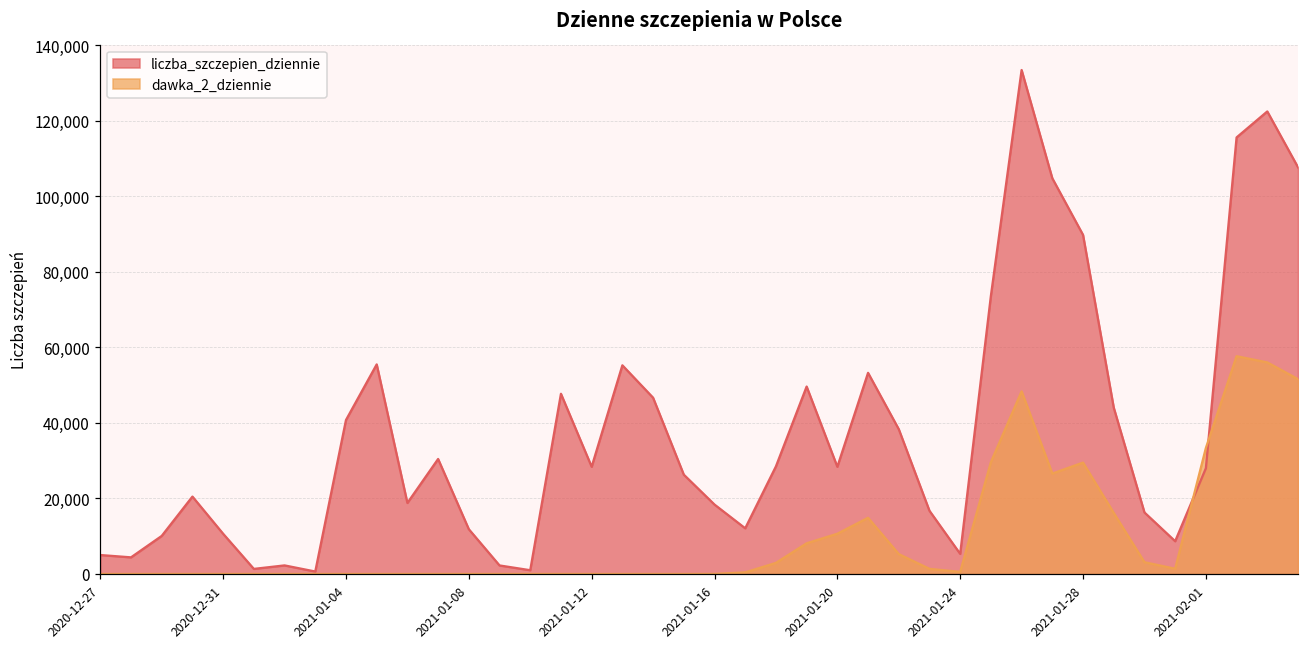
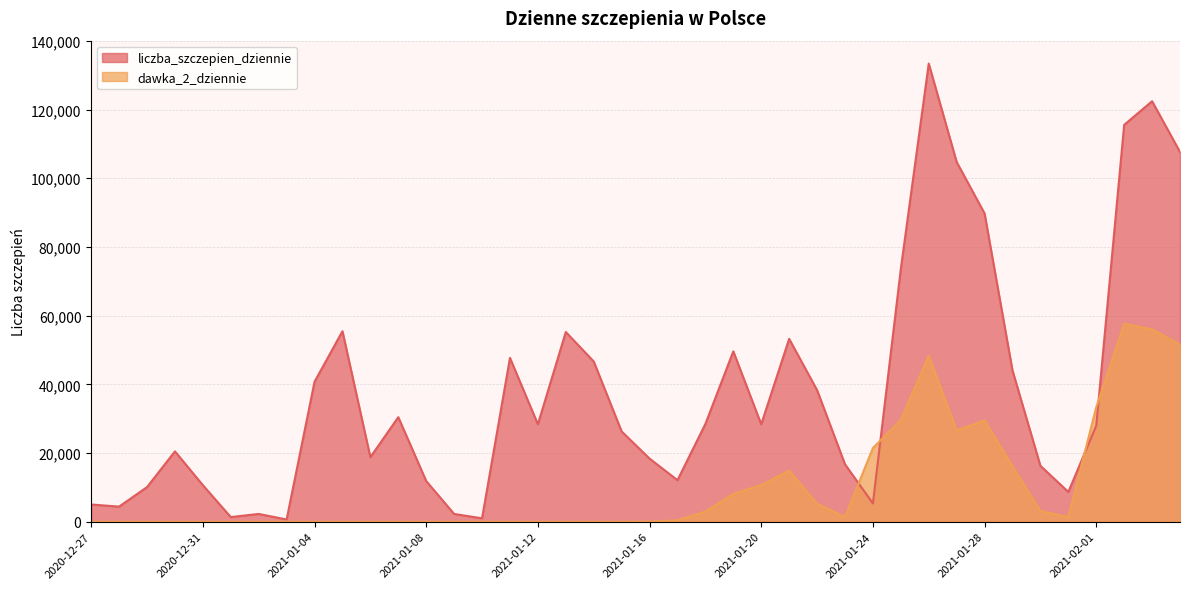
dawka_2_dziennie, 2021-01-24: 1,000 -> 21,000
